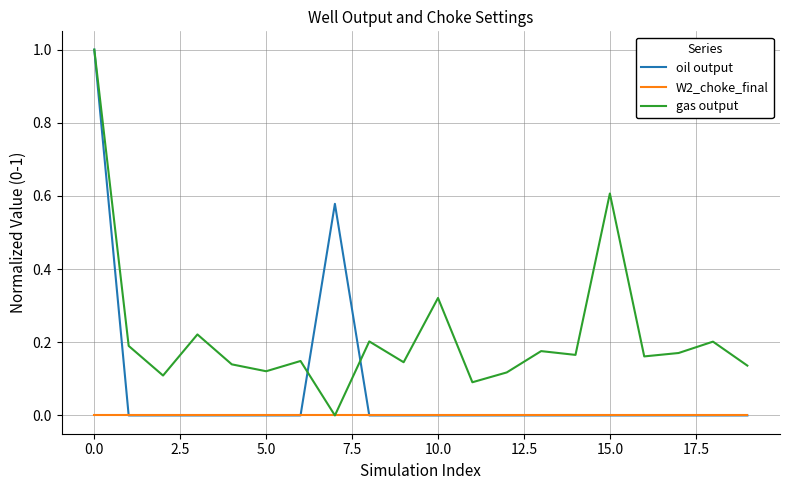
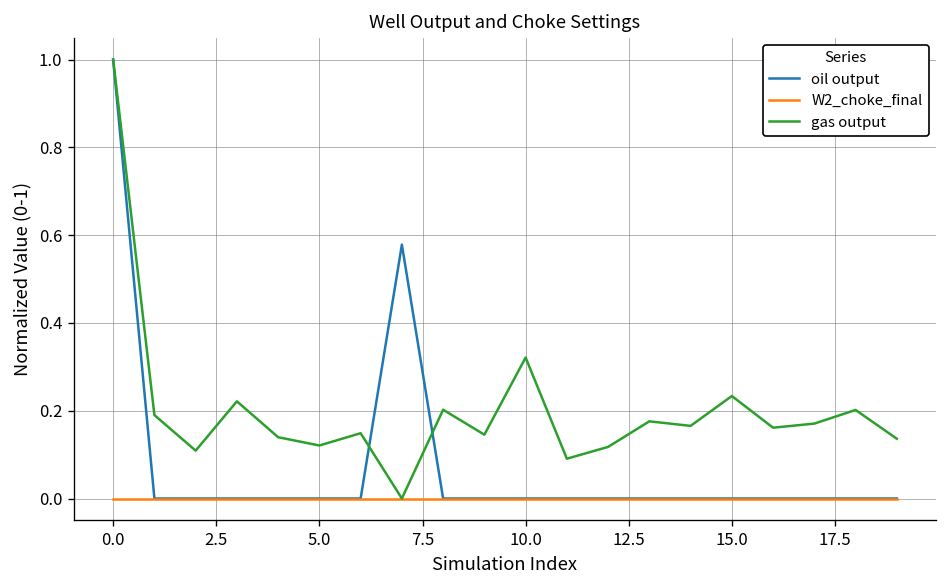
gas output, 15.0: 0.61 -> 0.23
